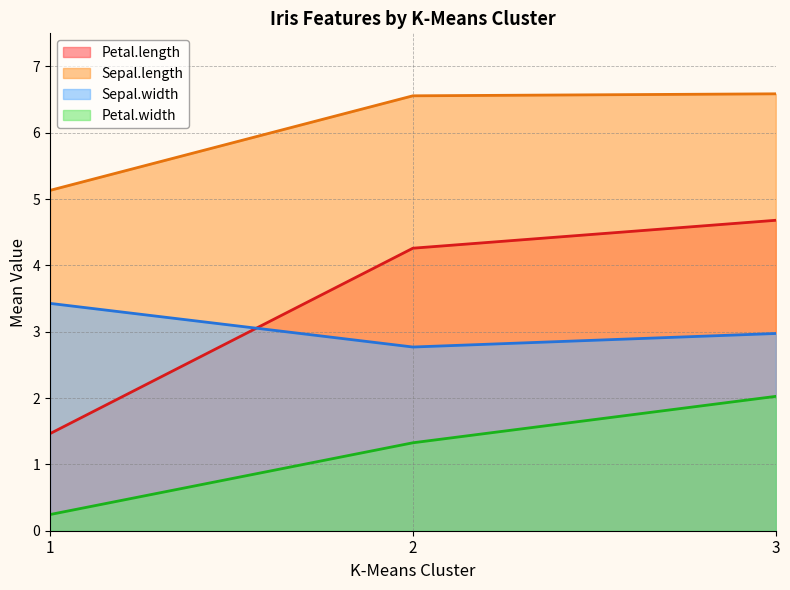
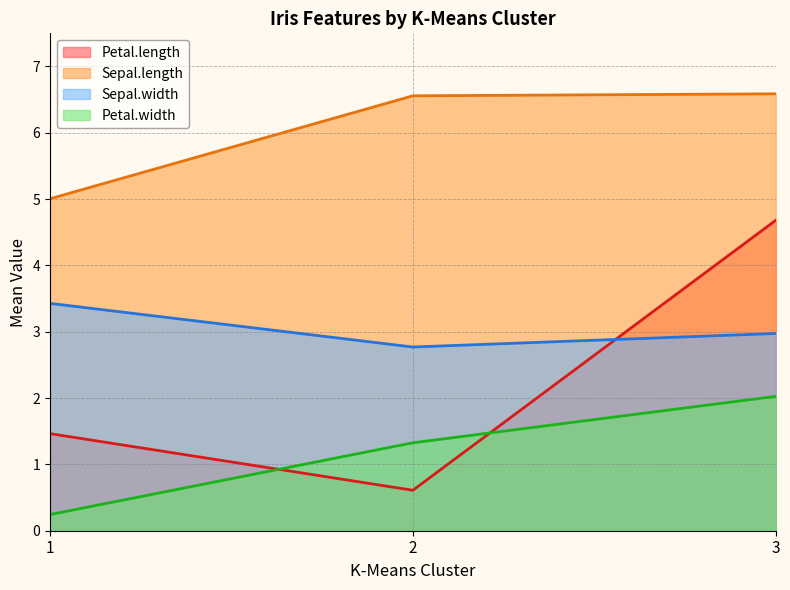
Sepal.length, 1: 5.1 -> 5.0
Petal.length, 2: 4.3 -> 0.6
